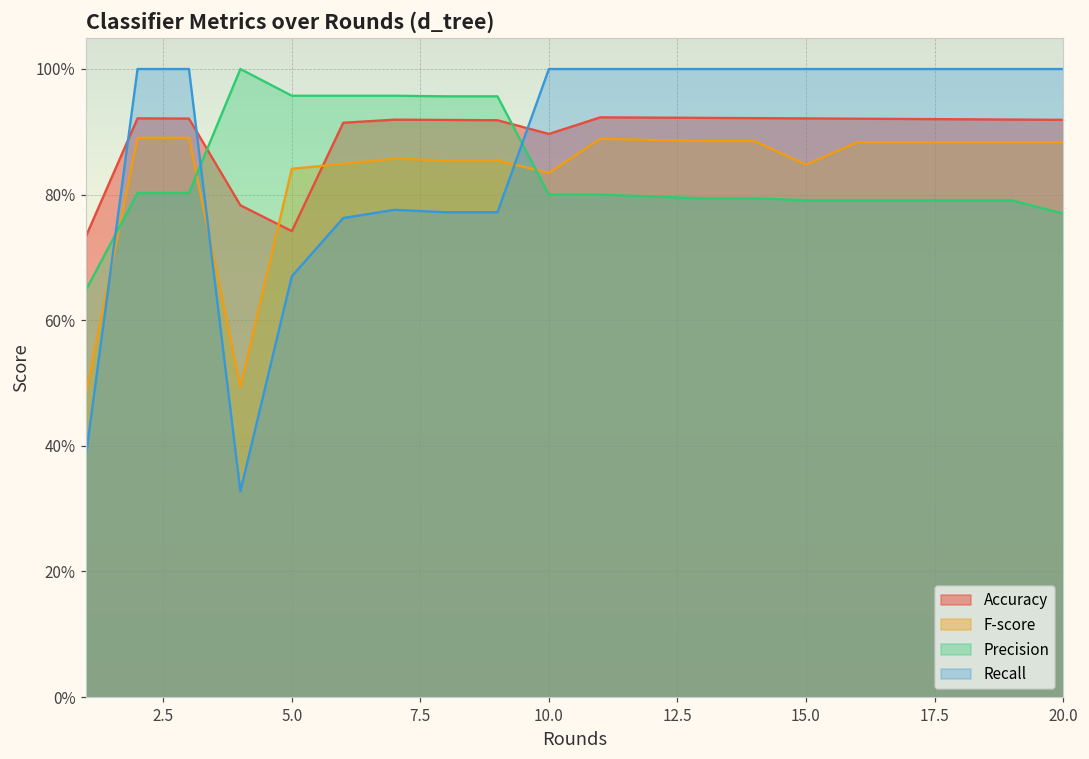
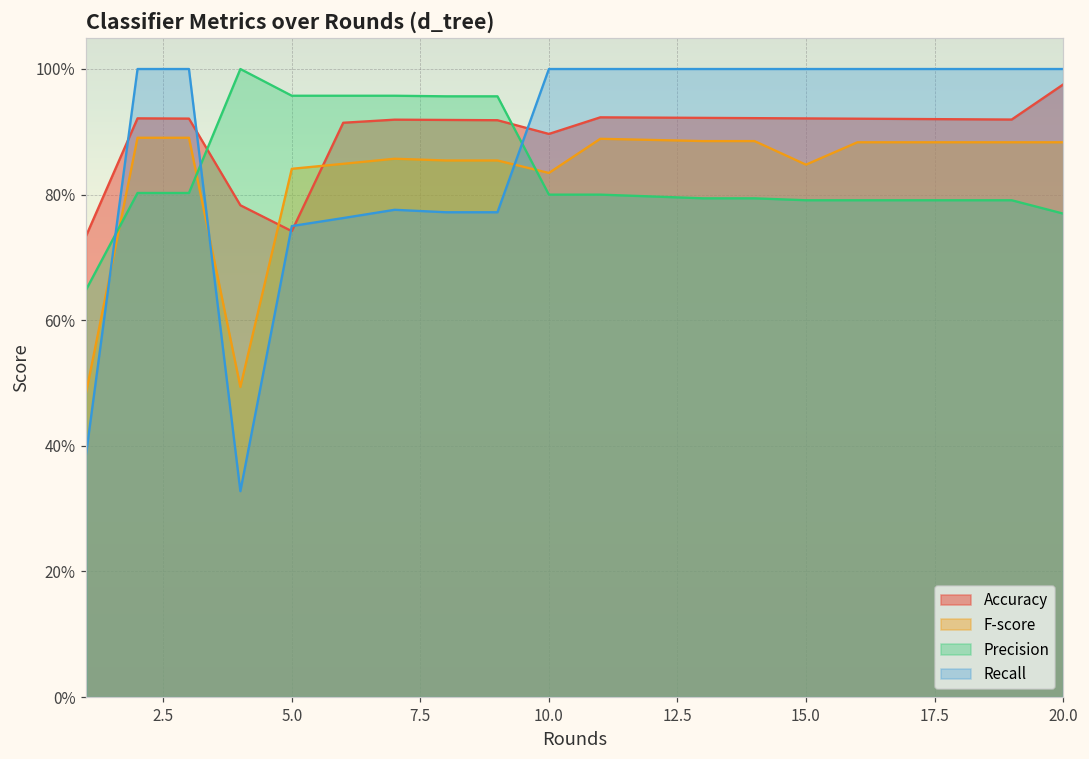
Recall, 5.0: 67% -> 75%
Accuracy, 20.0: 92% -> 98%
